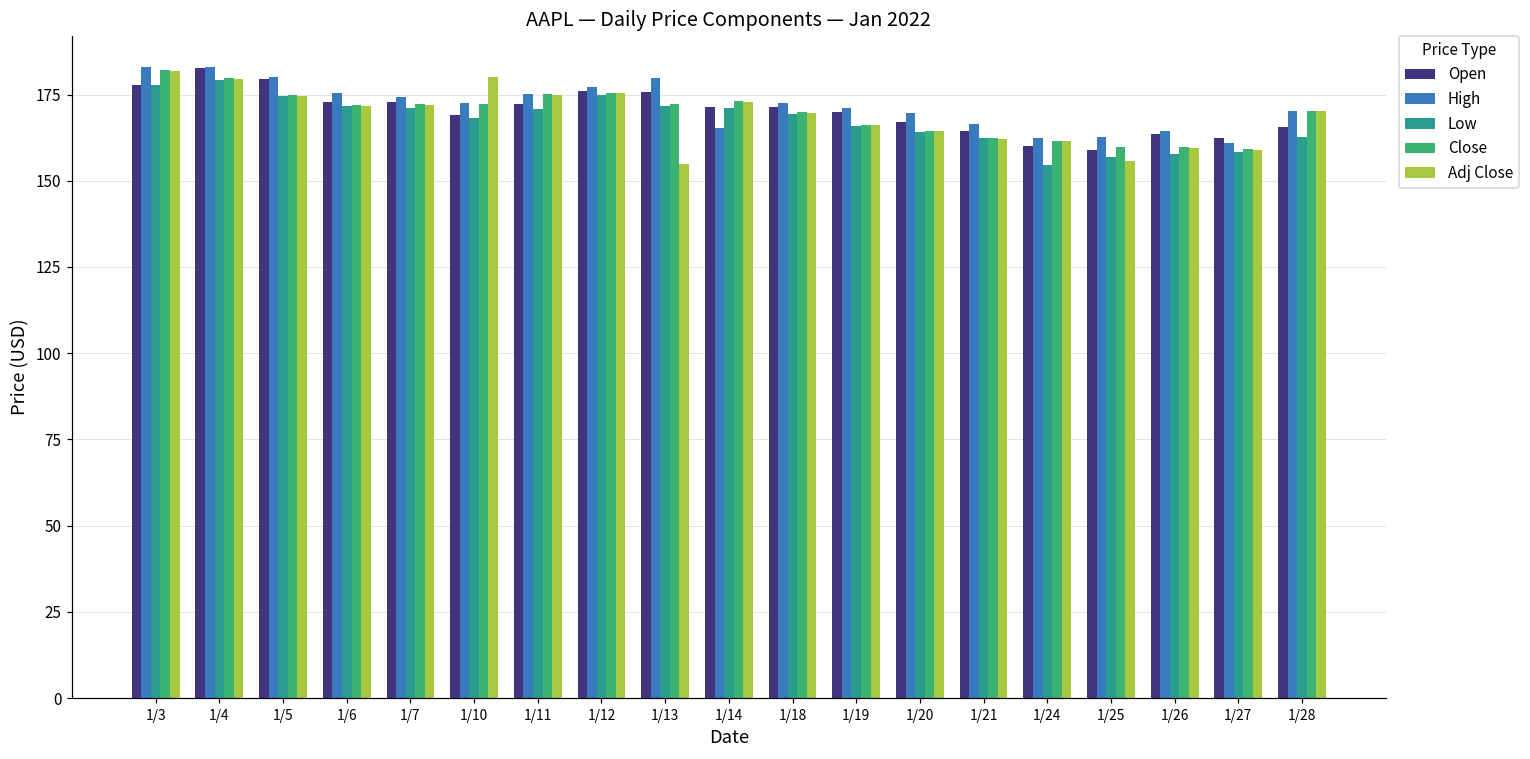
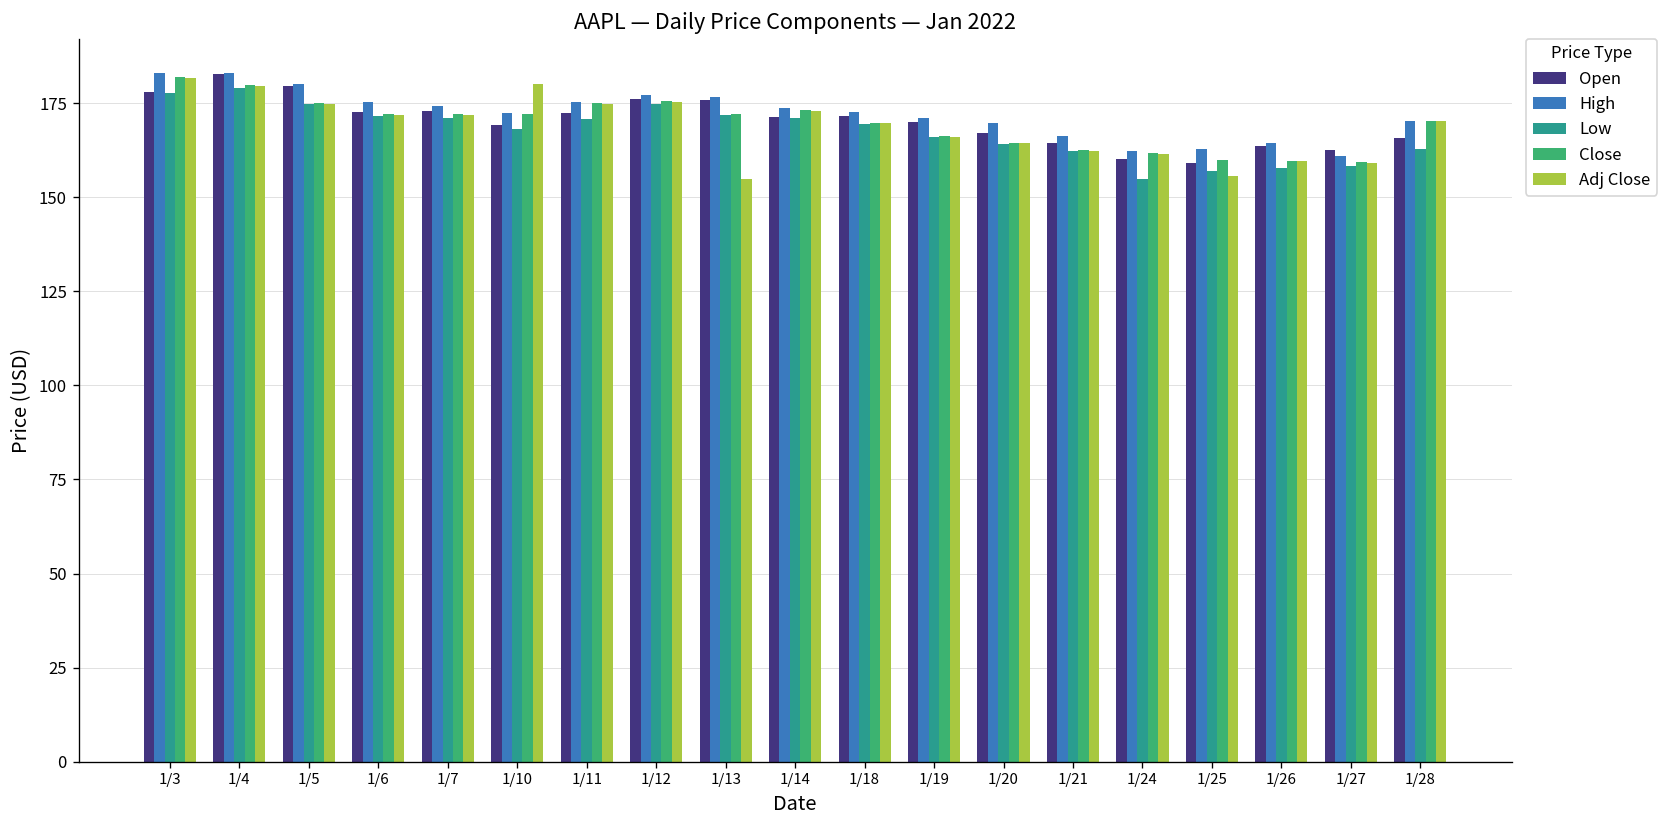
High, 1/13: 180 -> 177
High, 1/14: 165 -> 174
